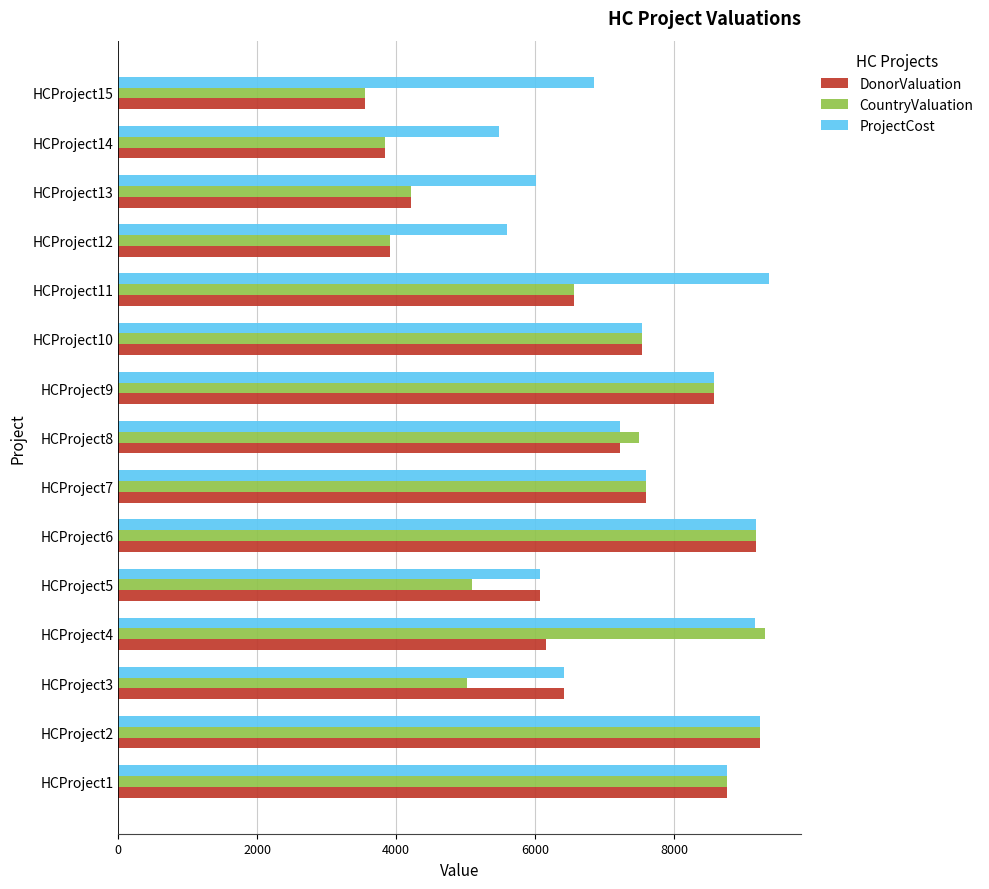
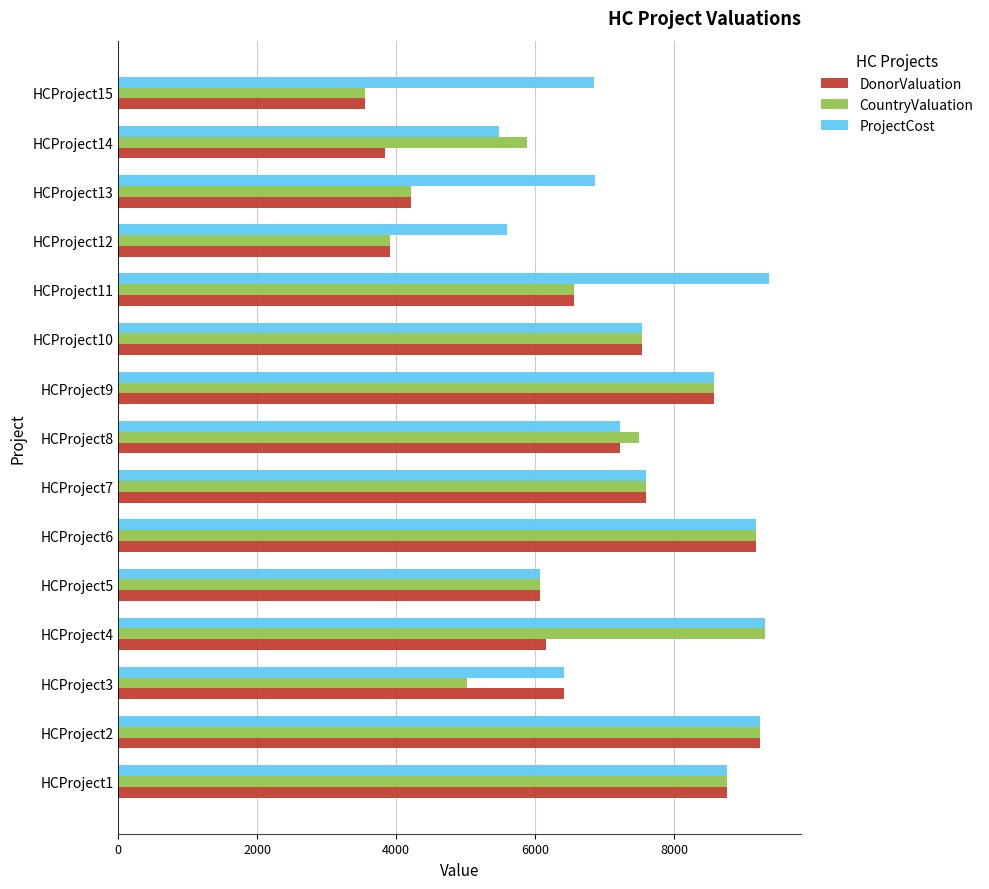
CountryValuation, HCProject14: 3800 -> 5900
ProjectCost, HCProject13: 6000 -> 6900
CountryValuation, HCProject5: 5100 -> 6100
ProjectCost, HCProject4: 9200 -> 9300
